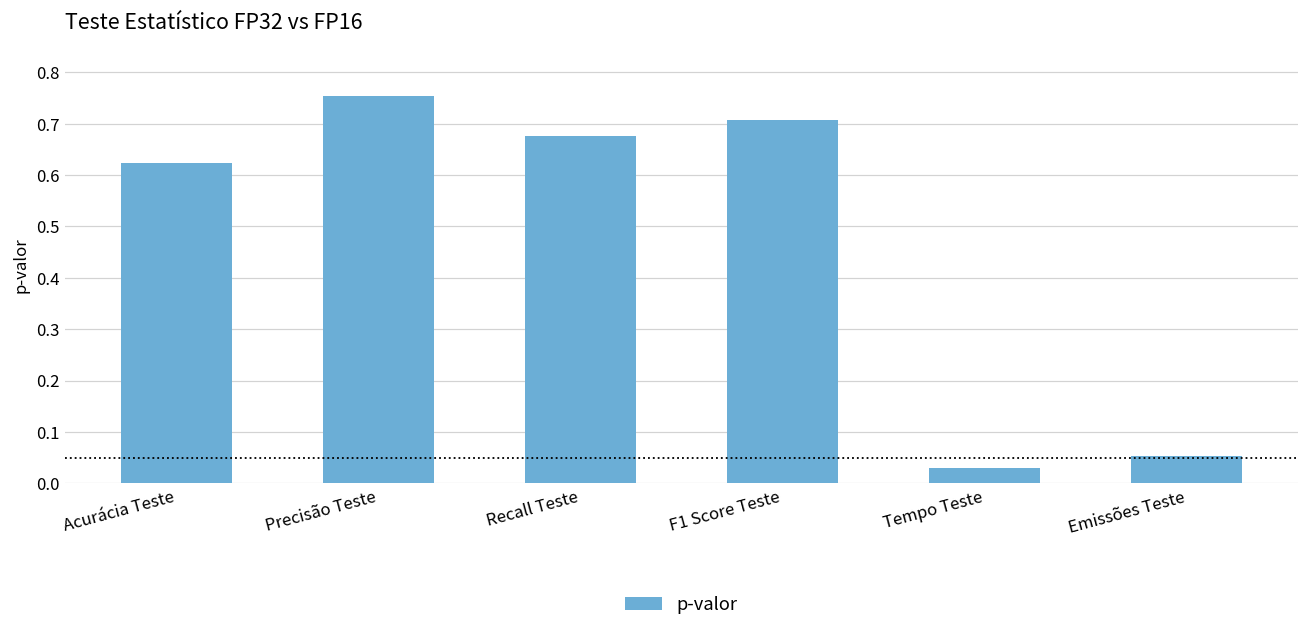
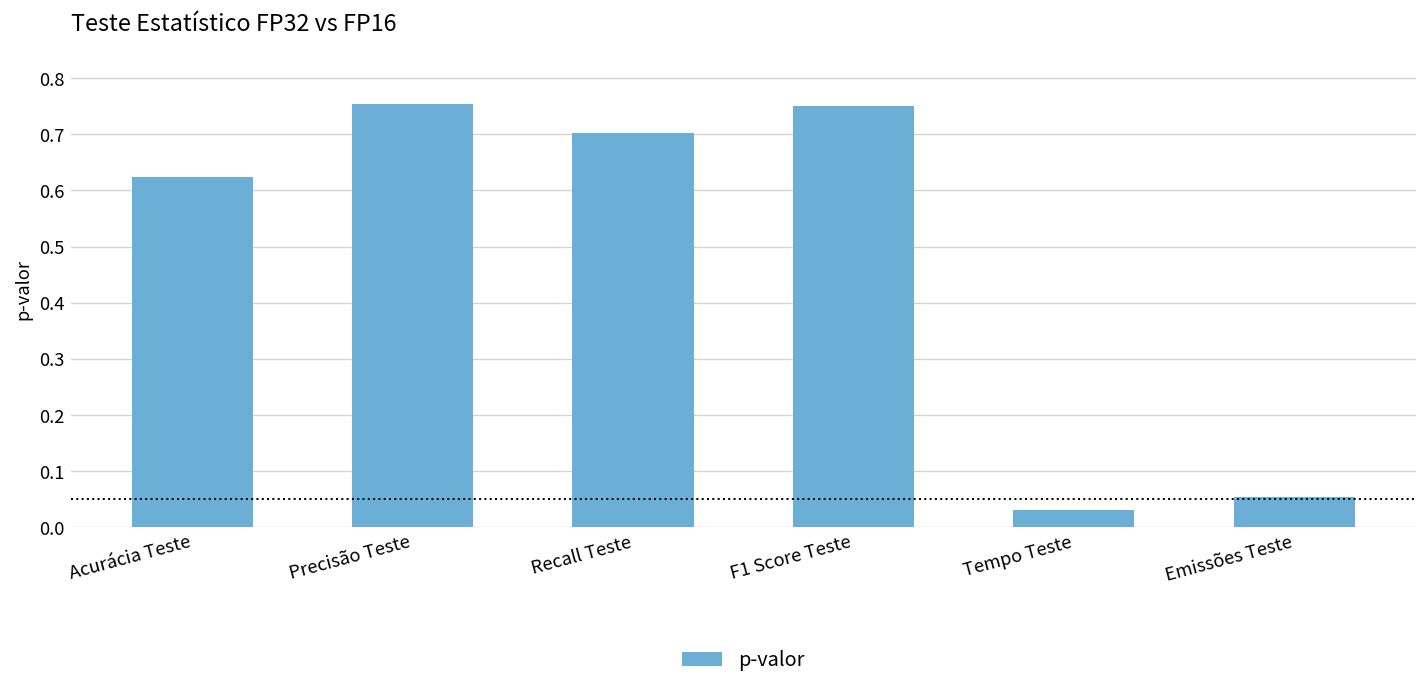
Recall Teste: 0.68 -> 0.70
F1 Score Teste: 0.71 -> 0.75
